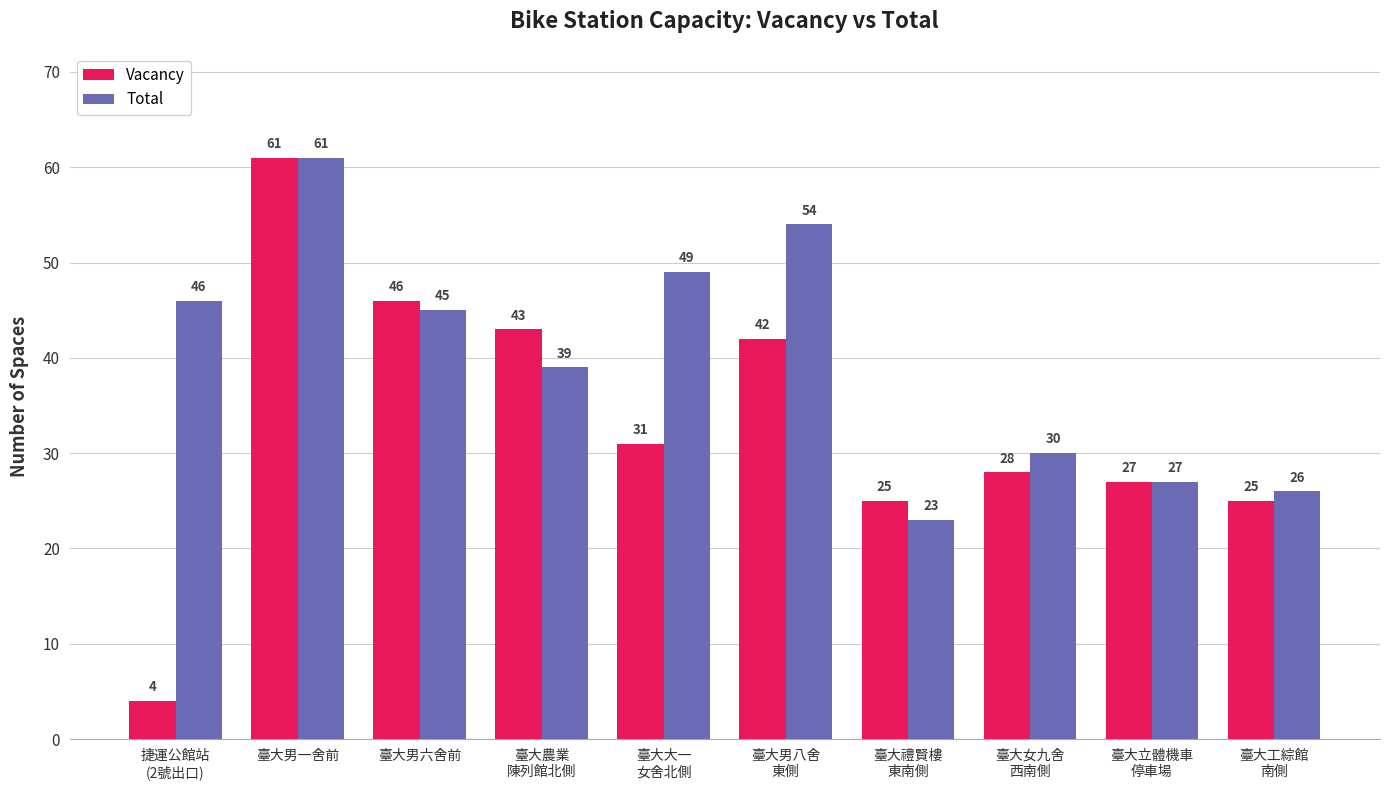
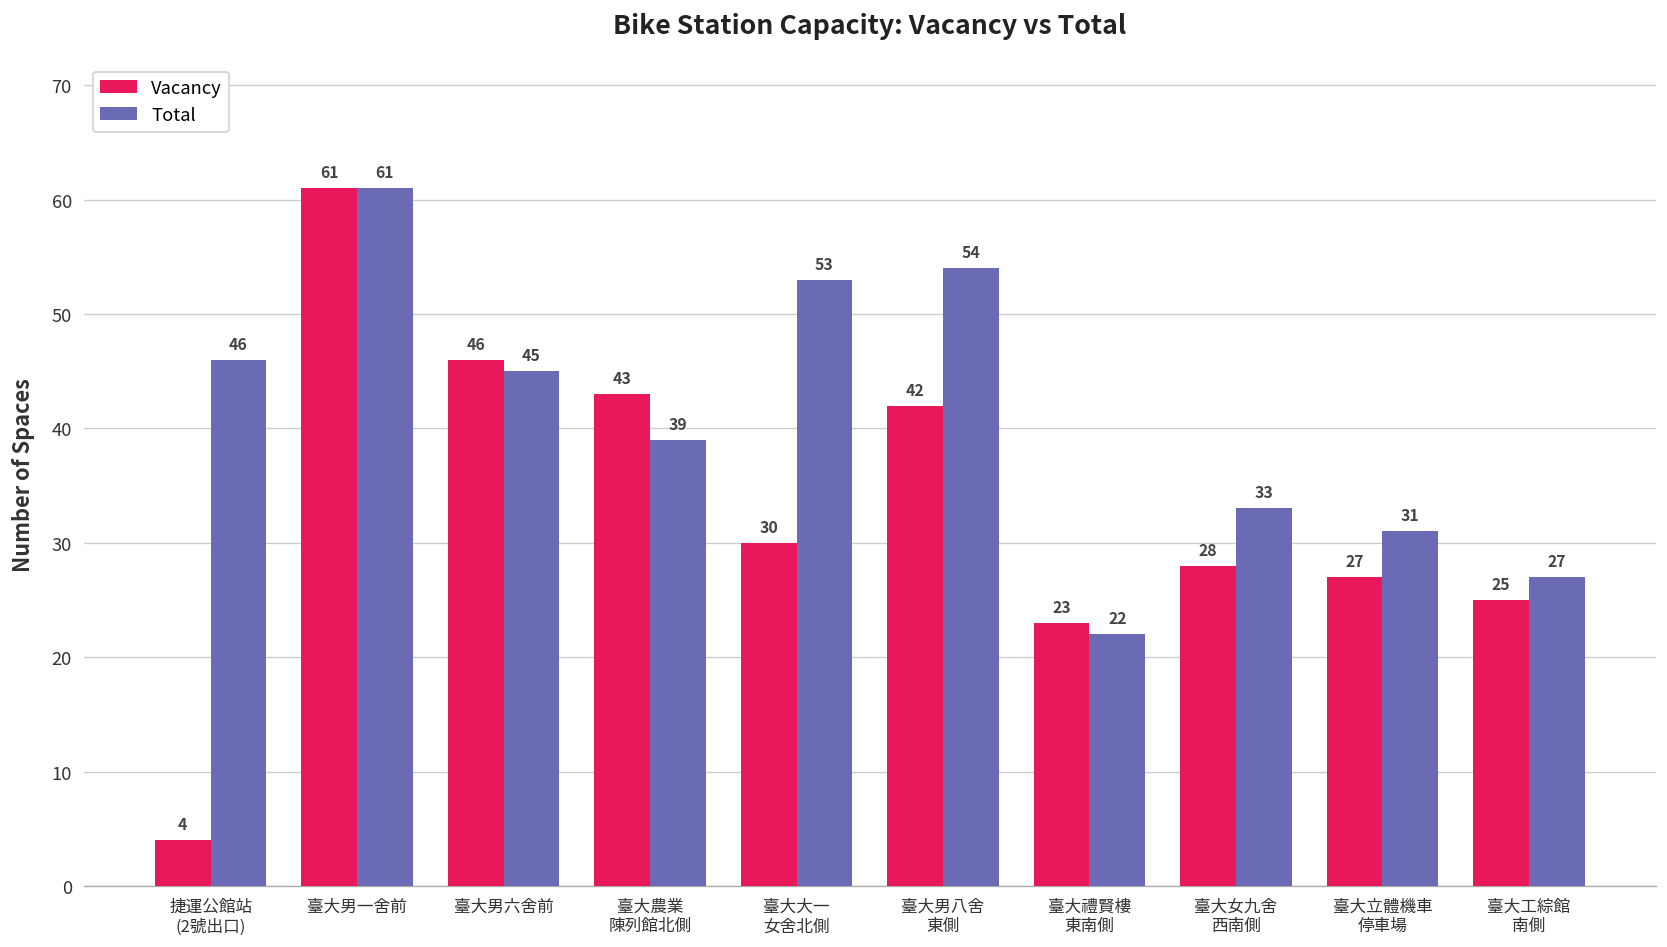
Vacancy, 臺大大一 女舍北側: 31 -> 30
Total, 臺大大一 女舍北側: 49 -> 53
Vacancy, 臺大禮賢樓 東南側: 25 -> 23
Total, 臺大禮賢樓 東南側: 23 -> 22
Total, 臺大女九舍 西南側: 30 -> 33
Total, 臺大立體機車 停車場: 27 -> 31
Total, 臺大工綜館 南側: 26 -> 27
